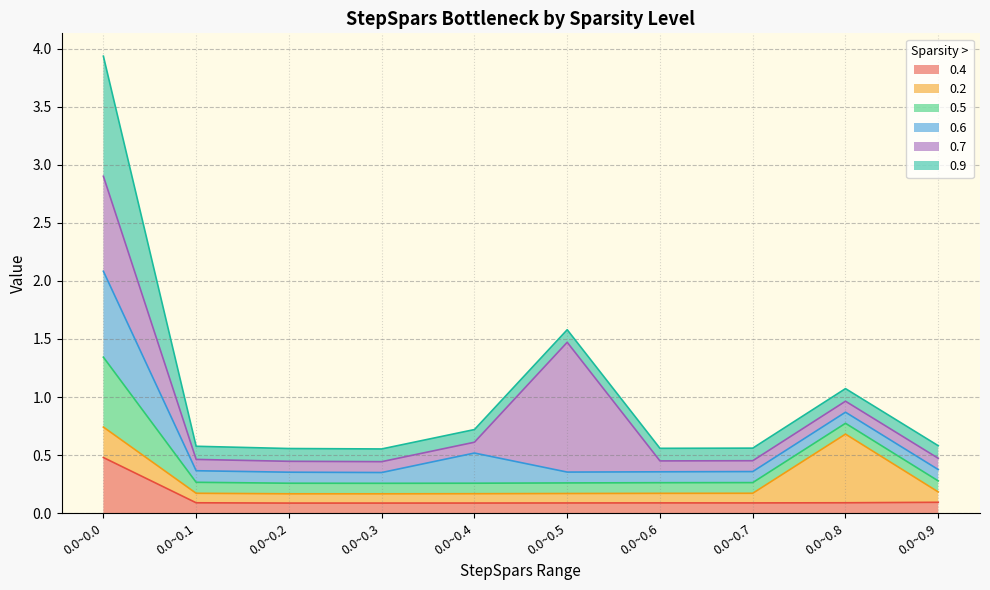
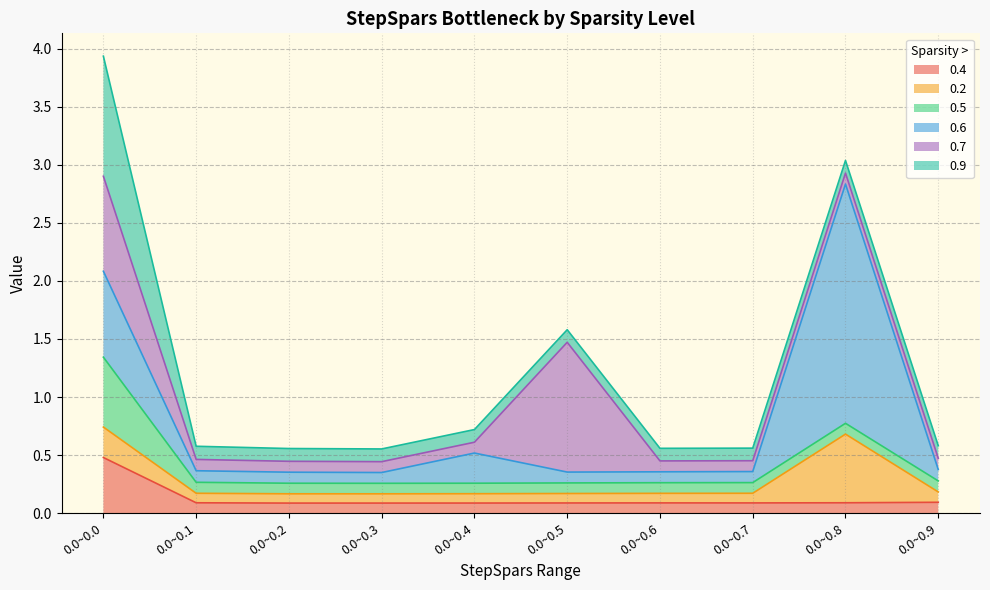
0.6, 0.0~0.8: 0.10 -> 2.06
